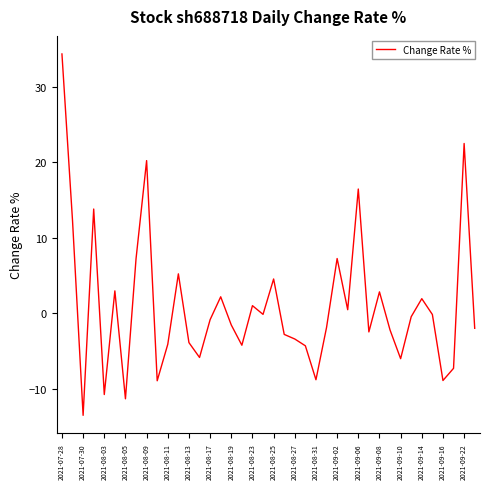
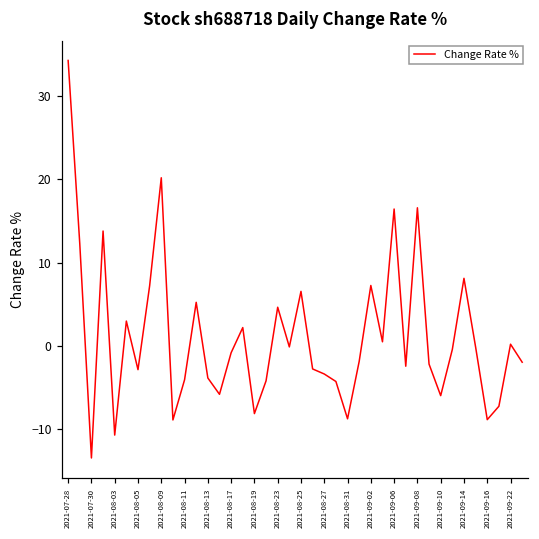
2021-08-05: -11 -> -3
2021-08-19: -2 -> -8
2021-08-23: 1 -> 5
2021-08-25: 5 -> 7
2021-09-08: 3 -> 17
2021-09-14: 2 -> 8
2021-09-22: 22 -> 0
